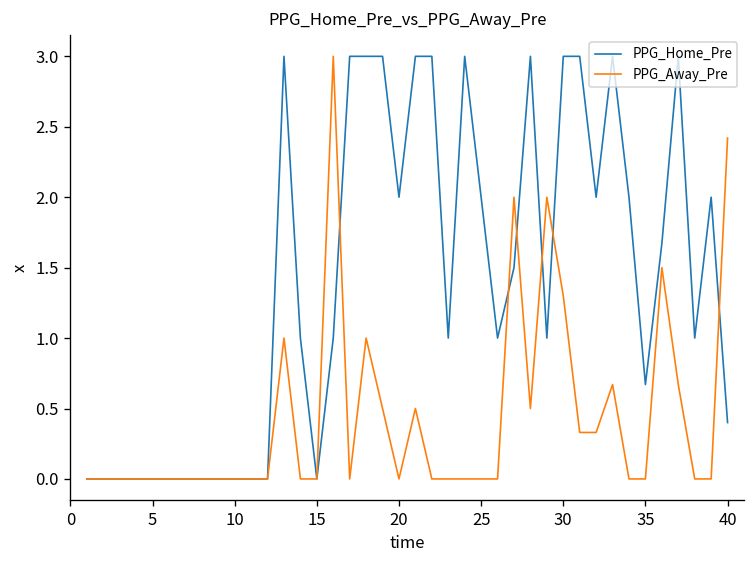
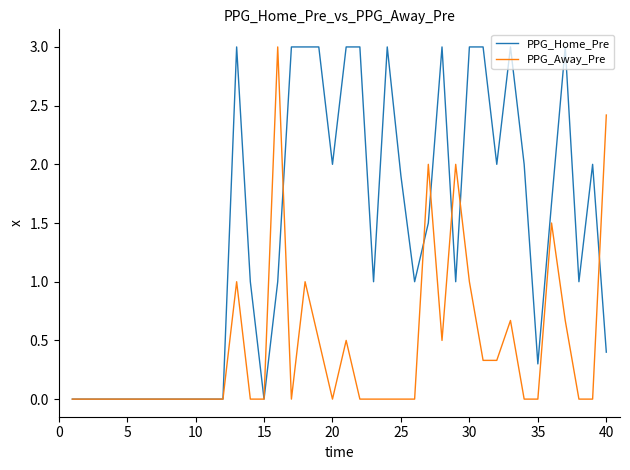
PPG_Home_Pre, 25: 2.0 -> 1.9
PPG_Away_Pre, 30: 1.3 -> 1.0
PPG_Home_Pre, 35: 0.67 -> 0.30
